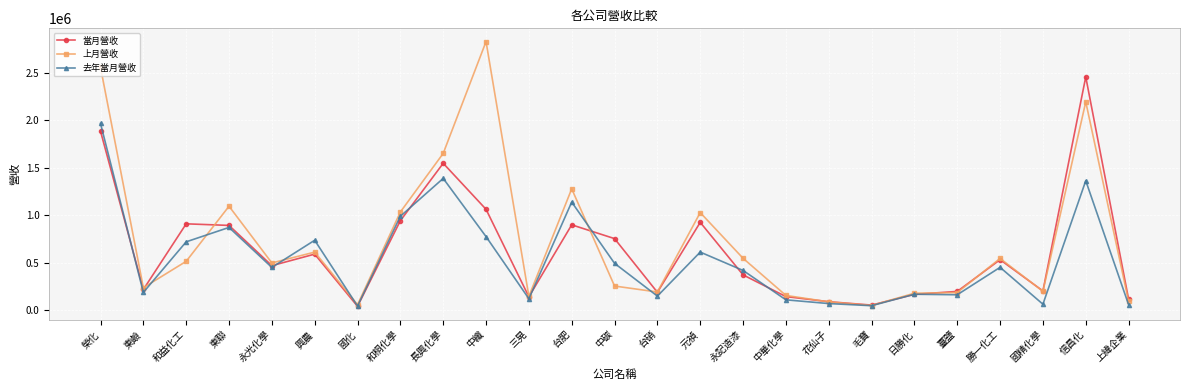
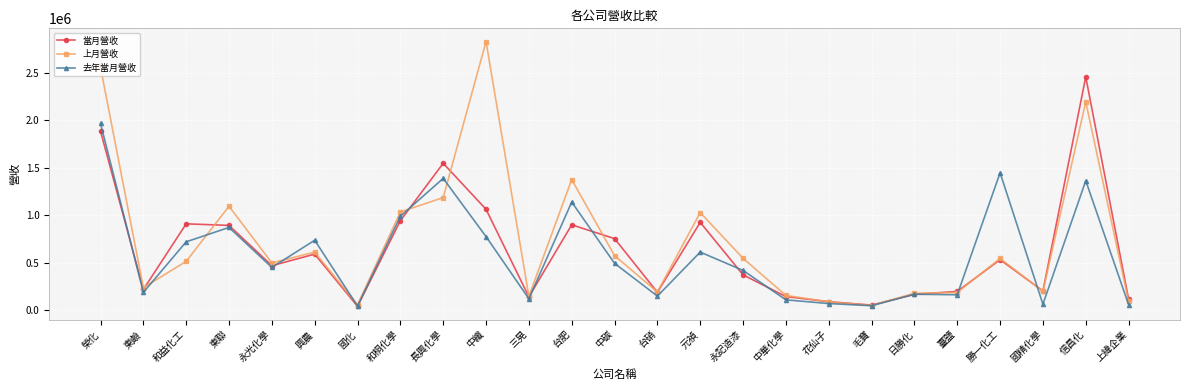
上月營收, 長興化學: 1700000 -> 1200000
上月營收, 台肥: 1300000 -> 1400000
上月營收, 中碳: 300000 -> 600000
去年當月營收, 勝一化工: 500000 -> 1400000
